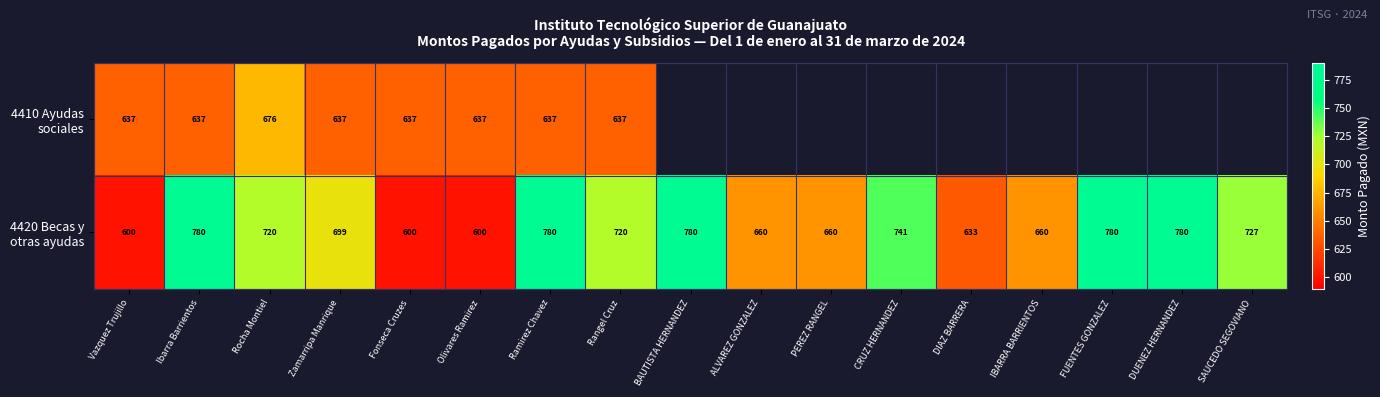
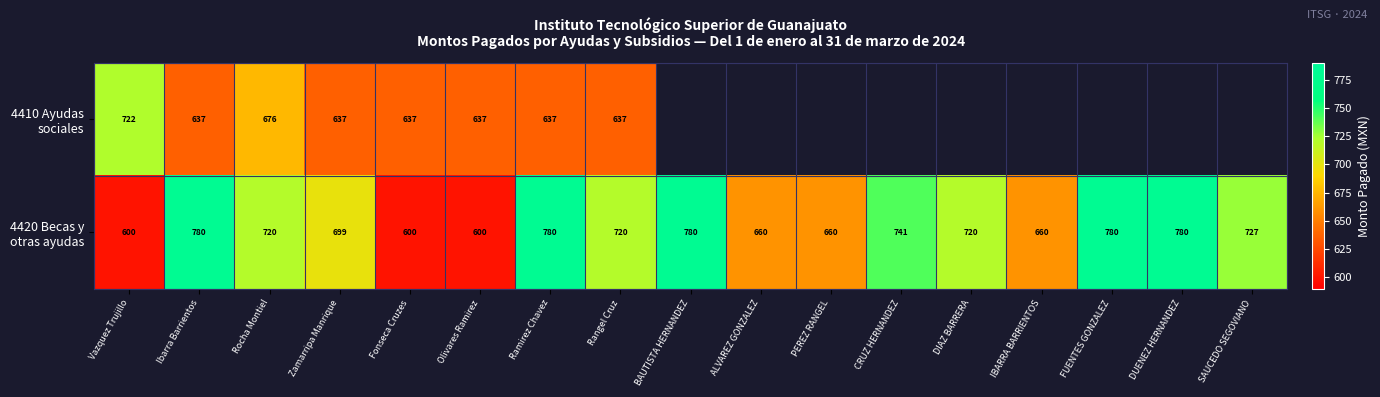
4410 Ayudas sociales, Vazquez Trujillo: 637 -> 722
4420 Becas y otras ayudas, DIAZ BARRERA: 633 -> 720
